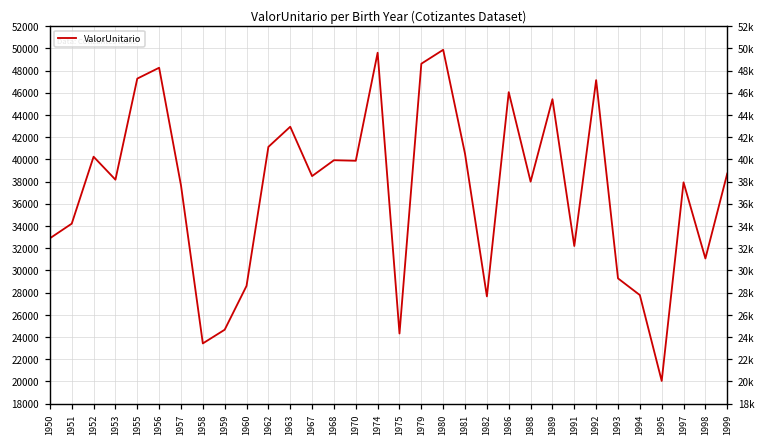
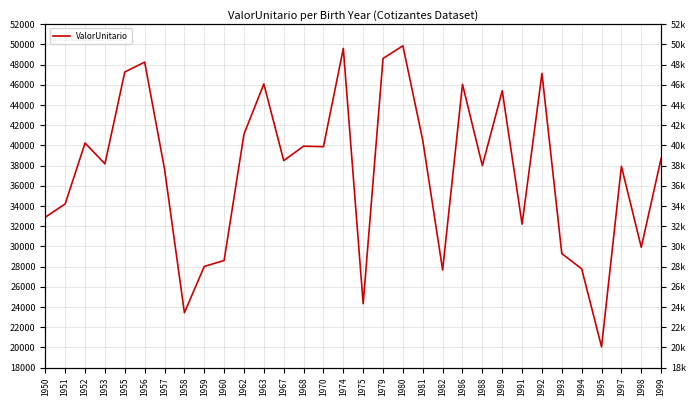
1959: 24700 -> 28000
1963: 42900 -> 46100
1998: 31100 -> 29900
